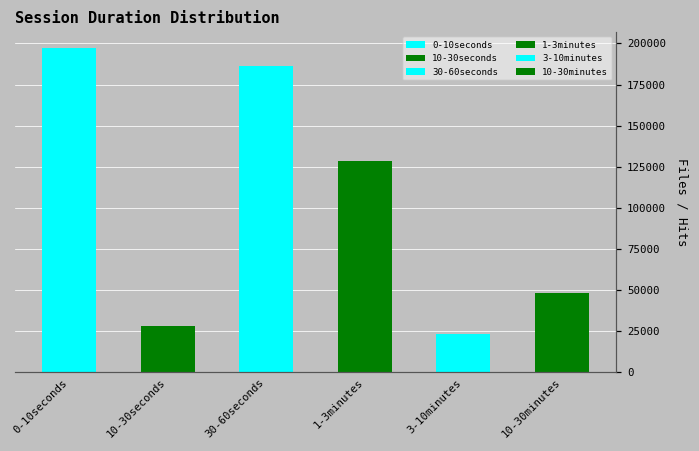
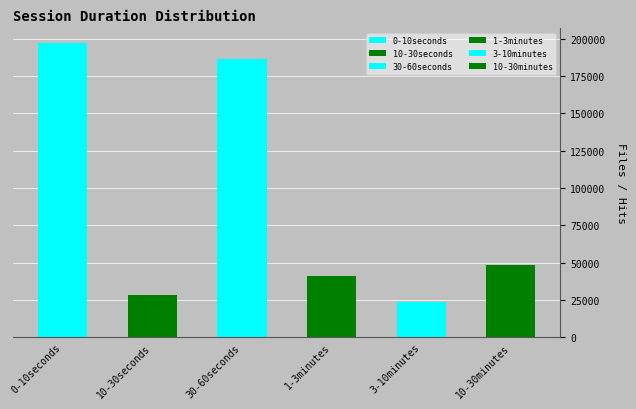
1-3minutes: 128000 -> 41000
